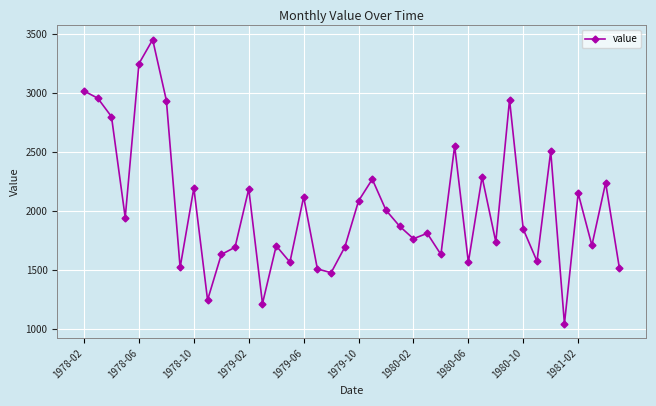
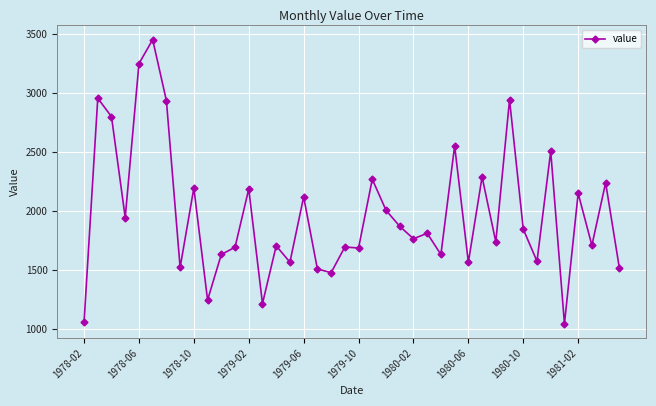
1978-02: 3020 -> 1060
1979-10: 2090 -> 1690
